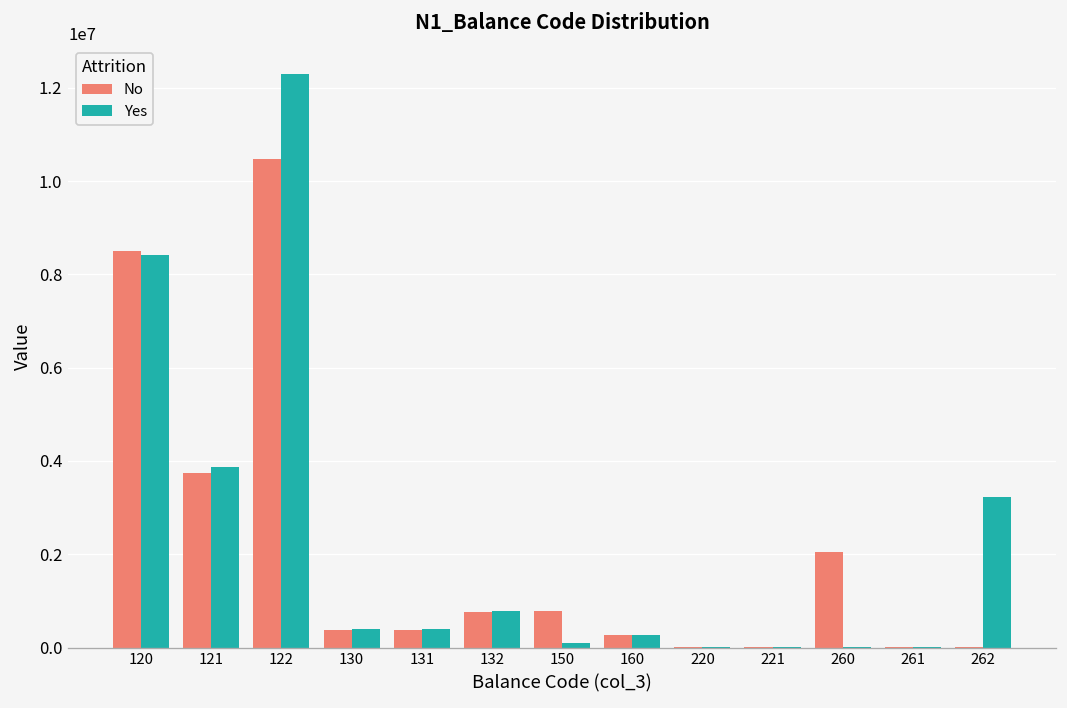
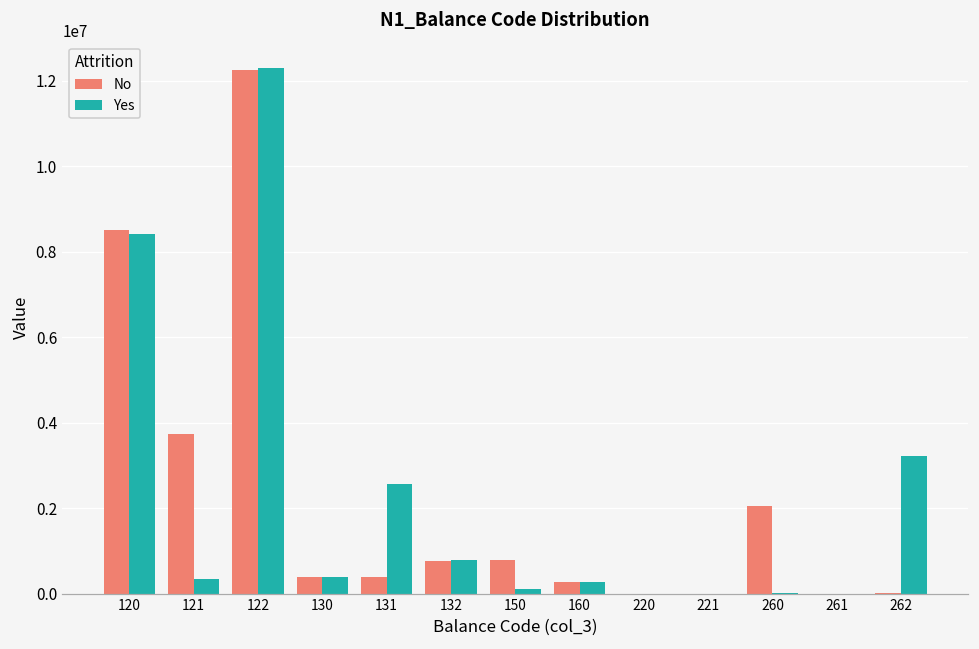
Yes, 121: 3900000 -> 300000
No, 122: 10500000 -> 12300000
Yes, 131: 400000 -> 2600000
